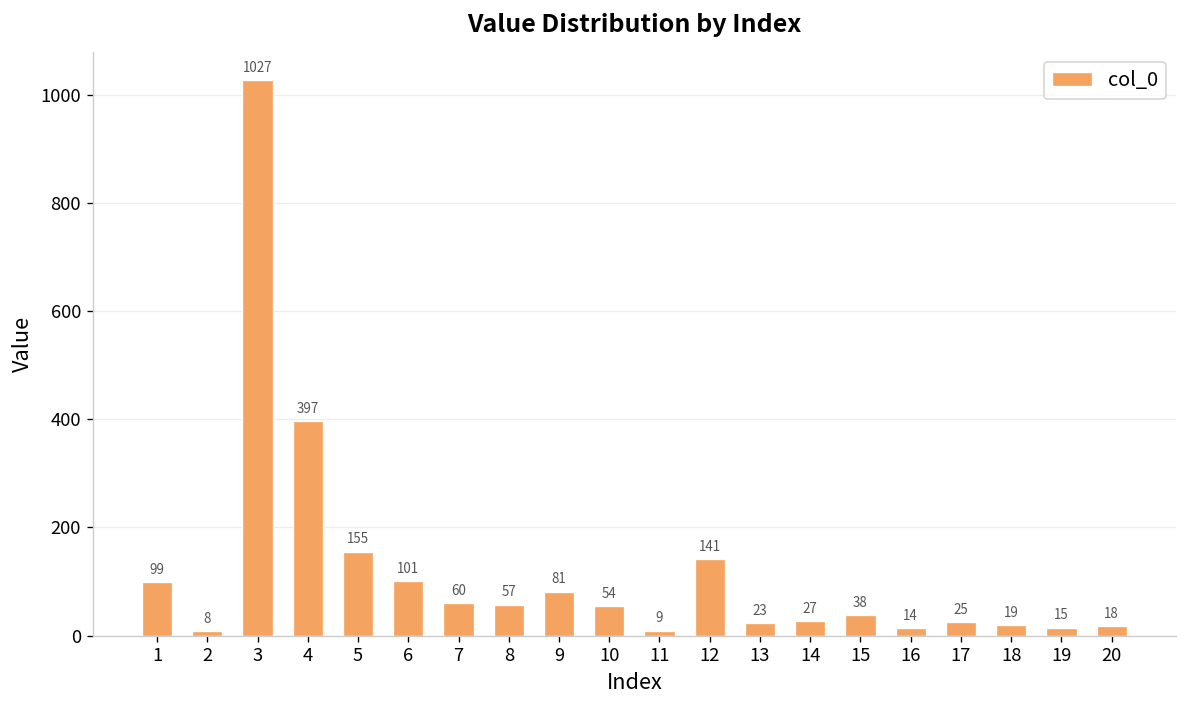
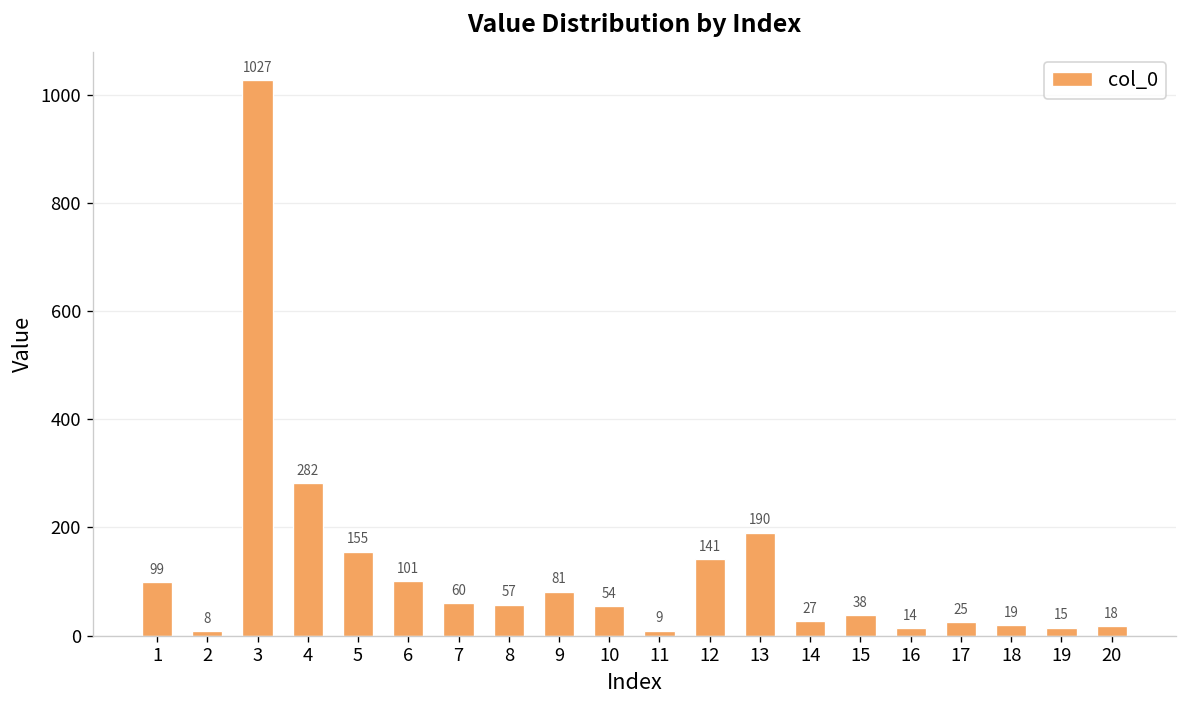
4: 397 -> 282
13: 23 -> 190
